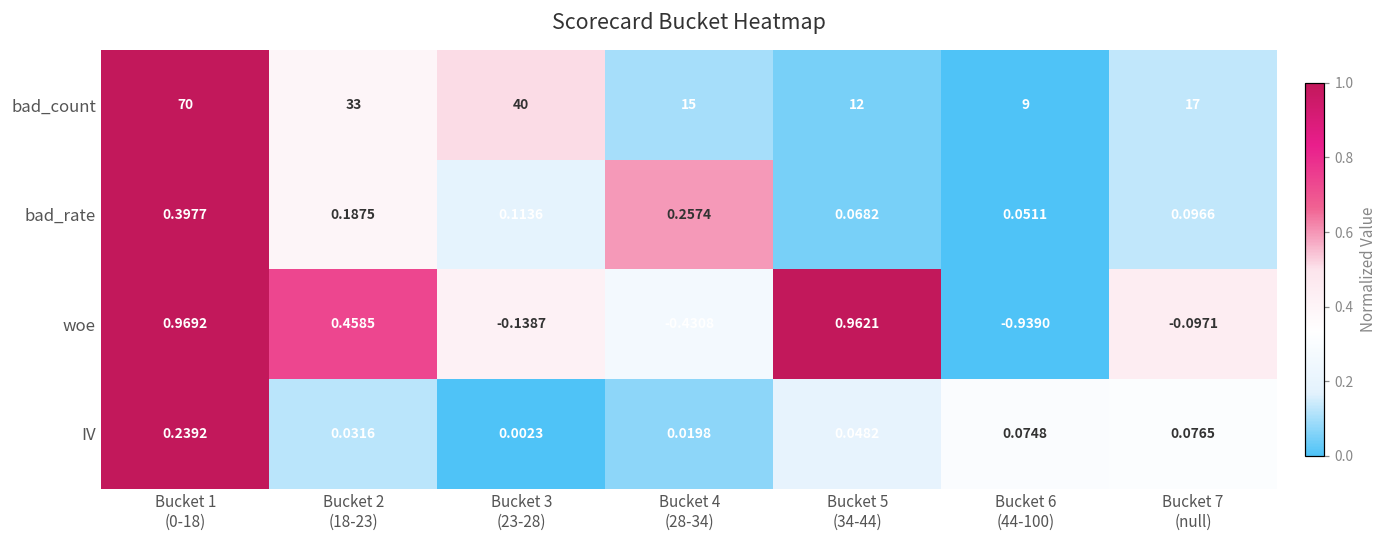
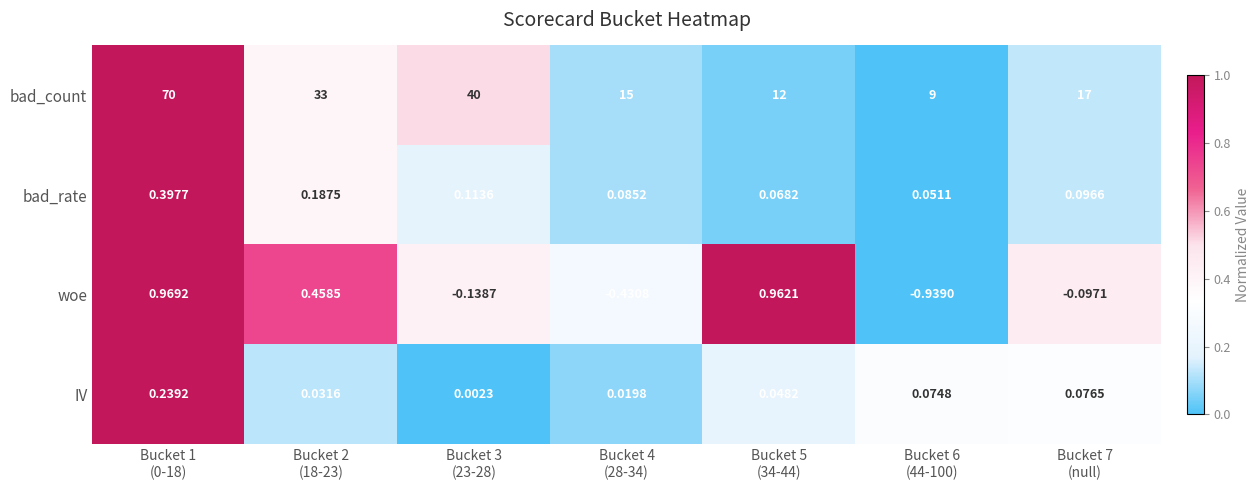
bad_rate, Bucket 4 (28-34): 0.2574 -> 0.0852
